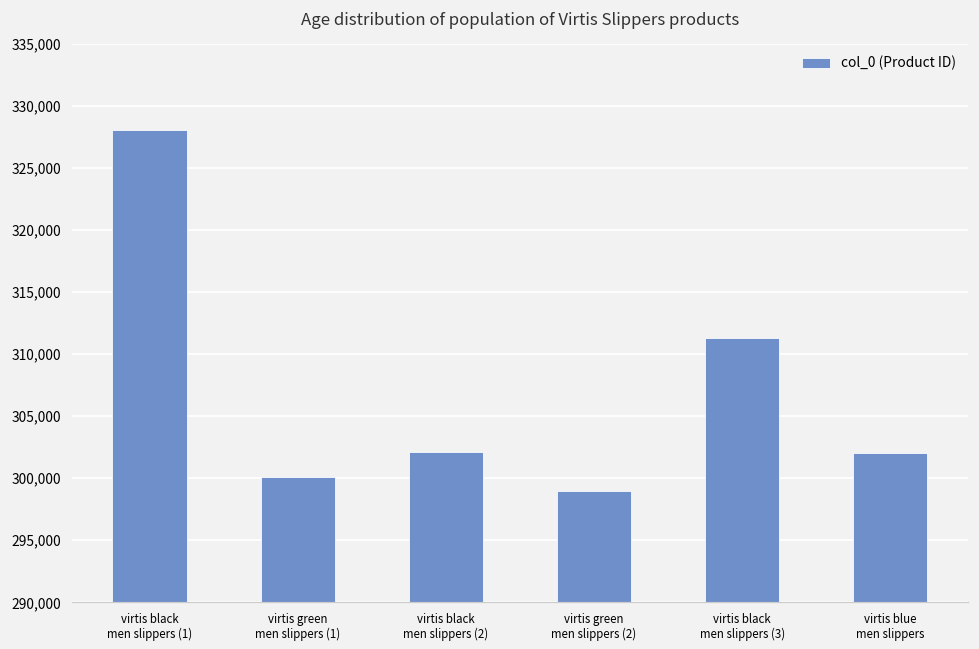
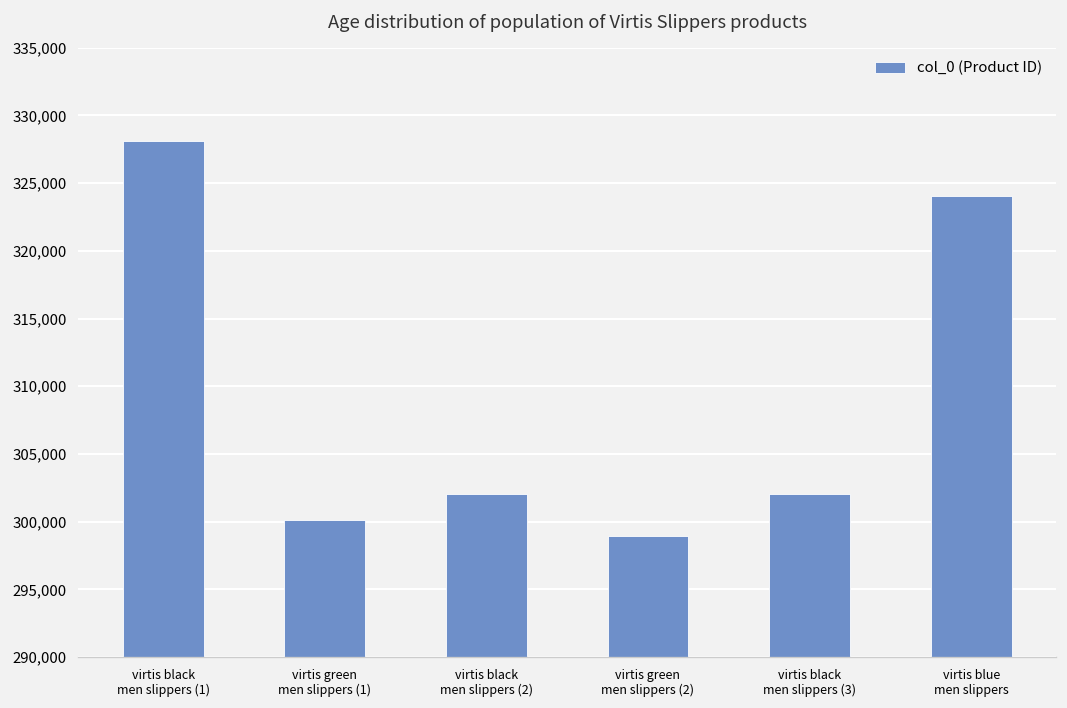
virtis black men slippers (3): 311,300 -> 302,100
virtis blue men slippers: 302,100 -> 324,100
